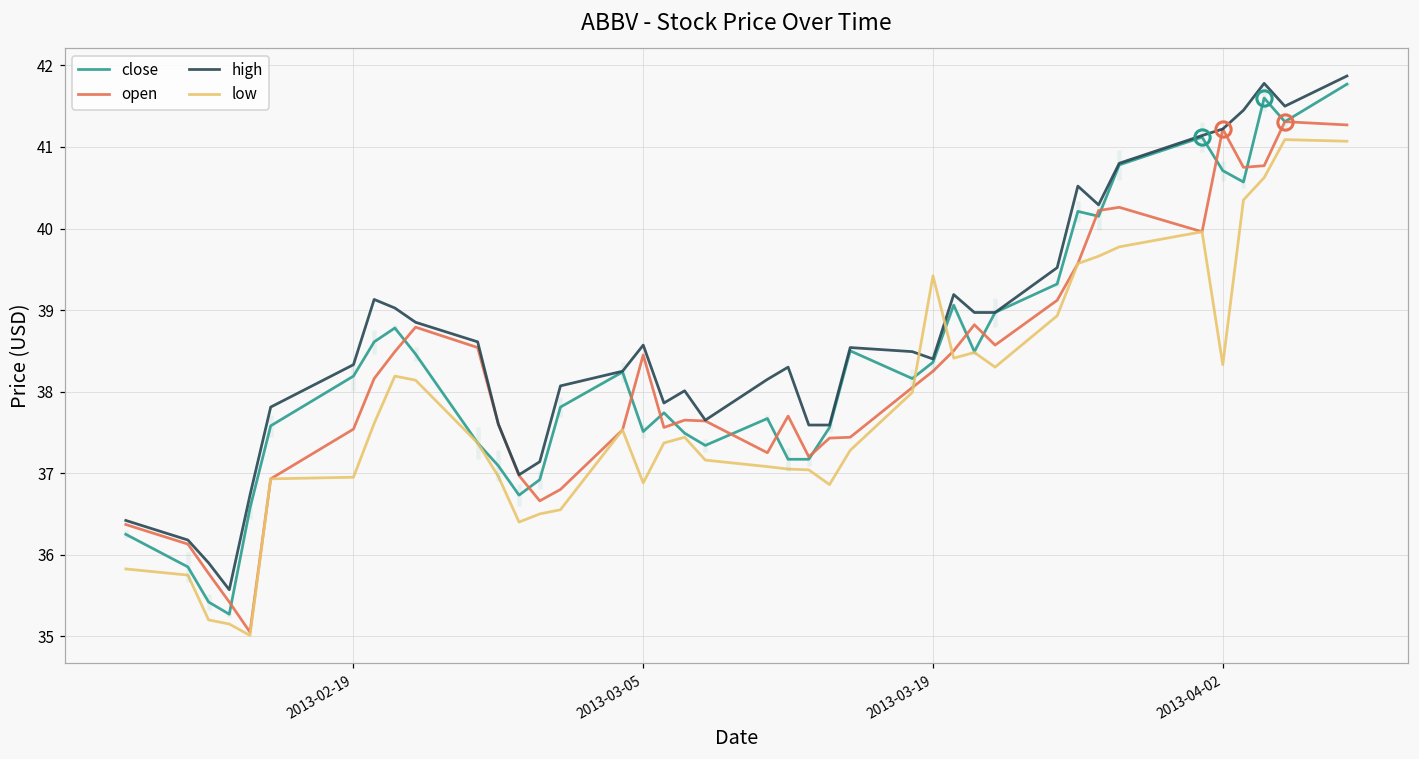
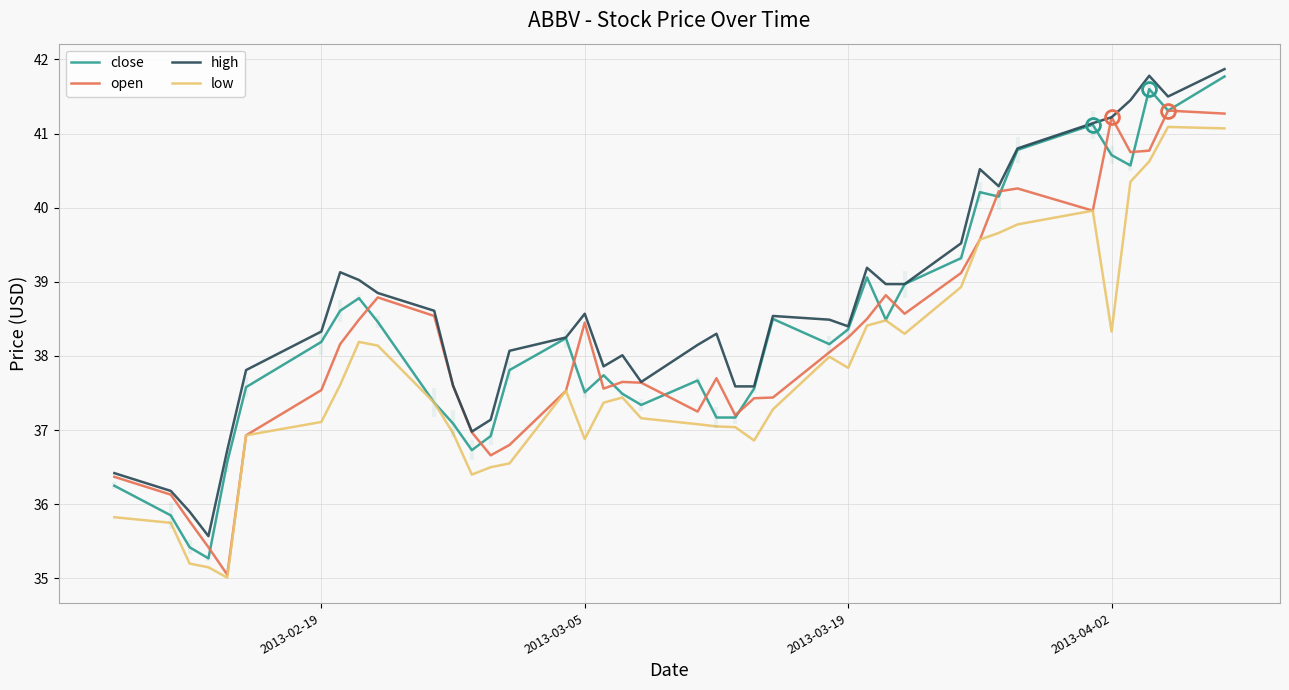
low, 2013-02-19: 37.0 -> 37.1
low, 2013-03-19: 39.4 -> 37.8
